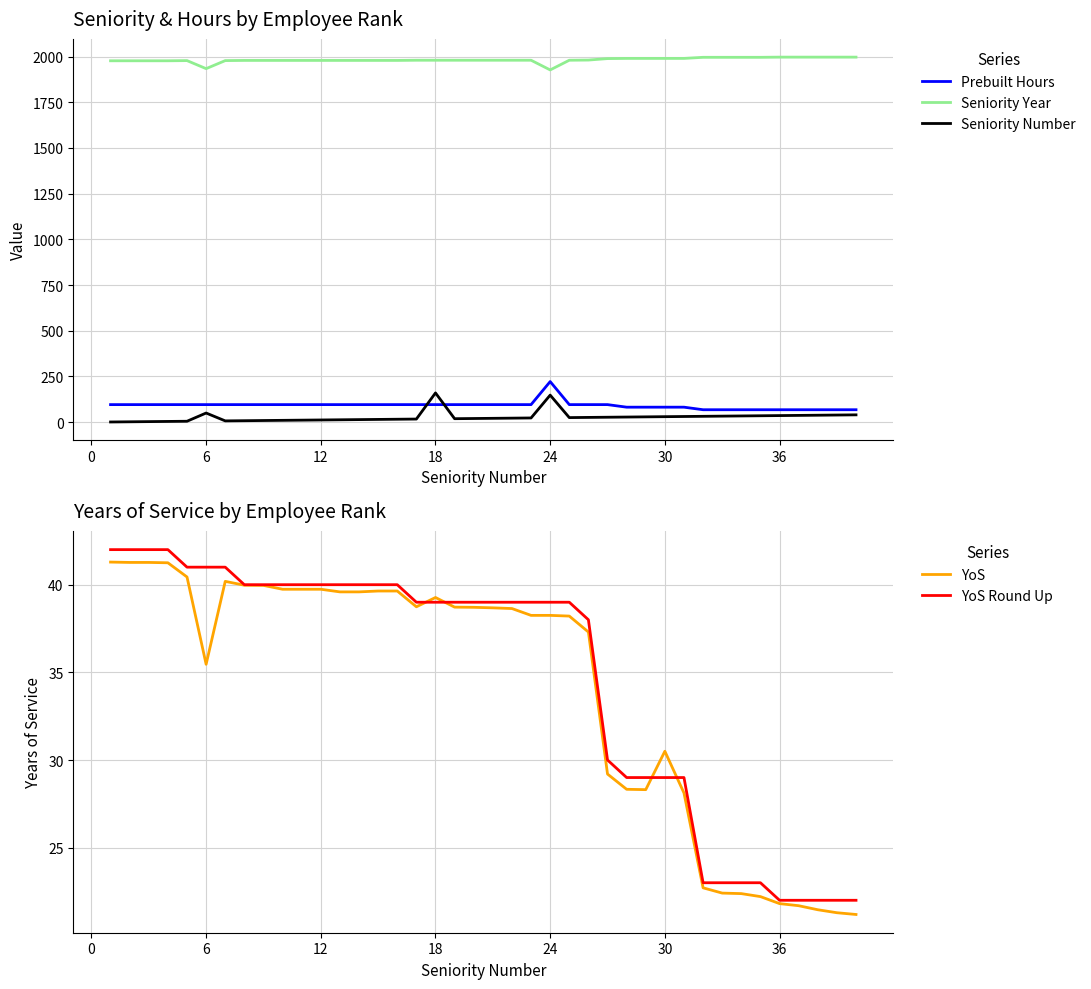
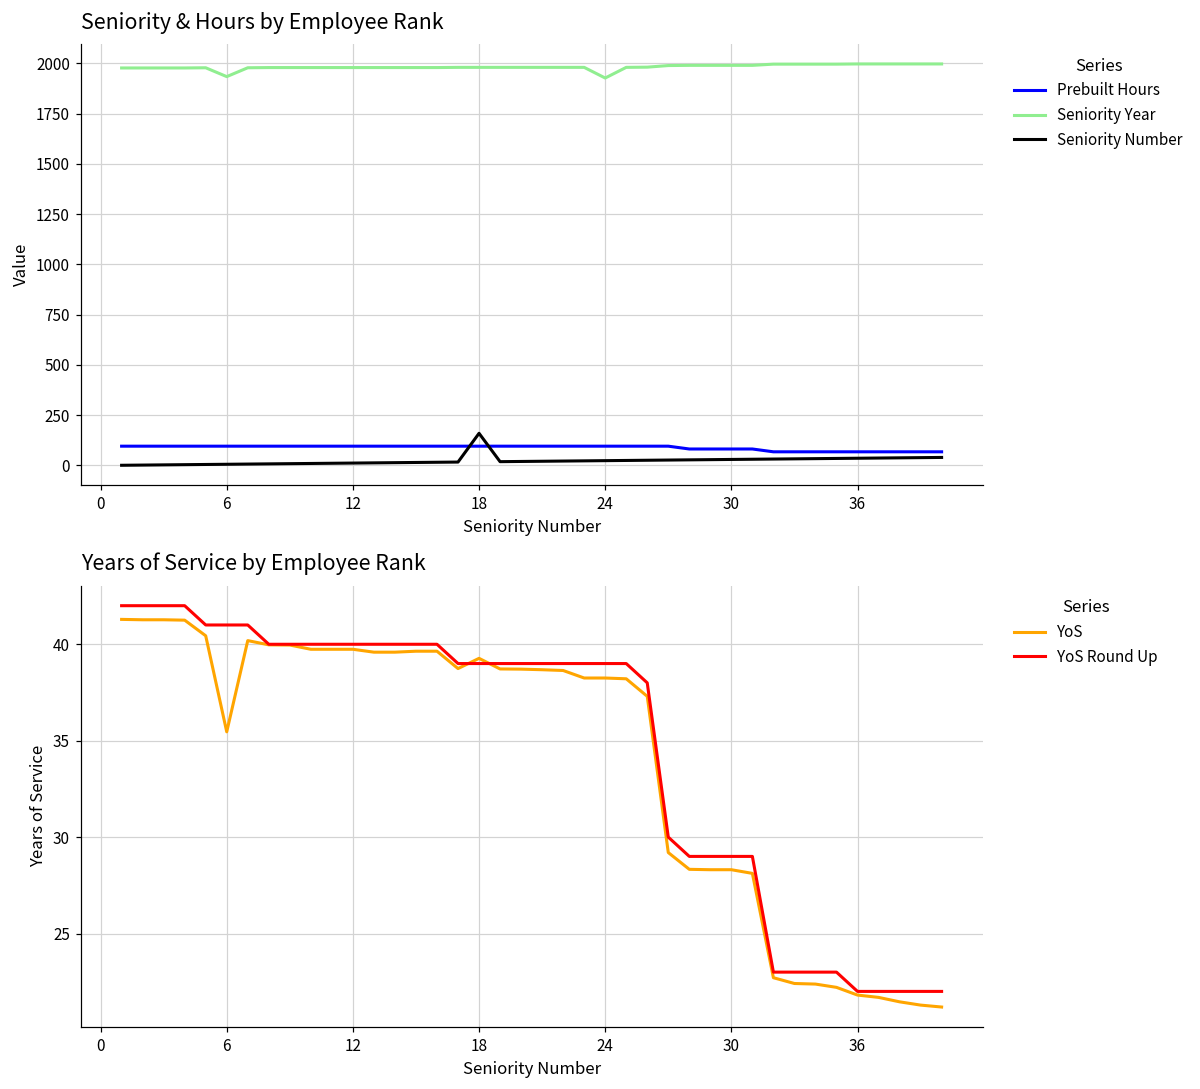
Seniority & Hours by Employee Rank, Seniority Number, 6: 50 -> 10
Seniority & Hours by Employee Rank, Prebuilt Hours, 24: 220 -> 100
Seniority & Hours by Employee Rank, Seniority Number, 24: 150 -> 20
Years of Service by Employee Rank, YoS, 30: 30.5 -> 28.3
